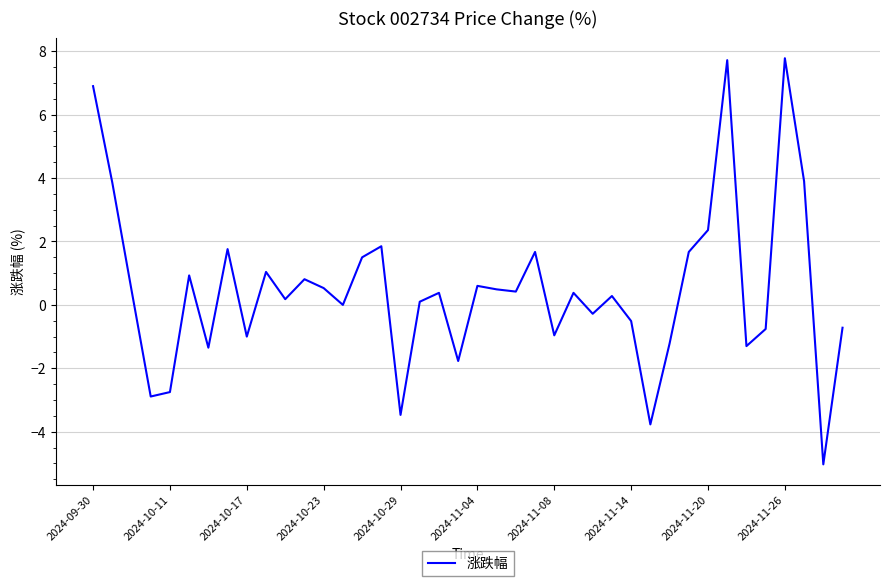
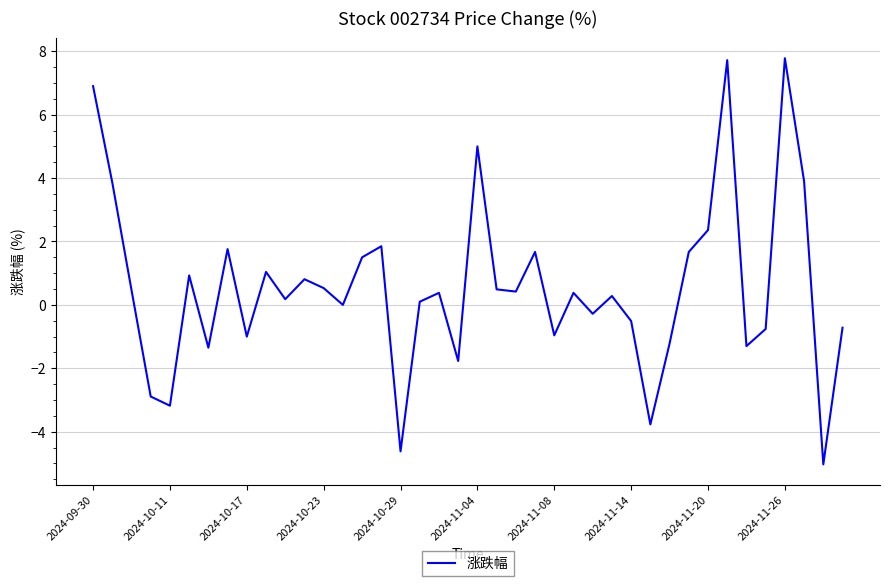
2024-10-11: -2.8 -> -3.2
2024-10-29: -3.5 -> -4.6
2024-11-04: 0.6 -> 5.0
